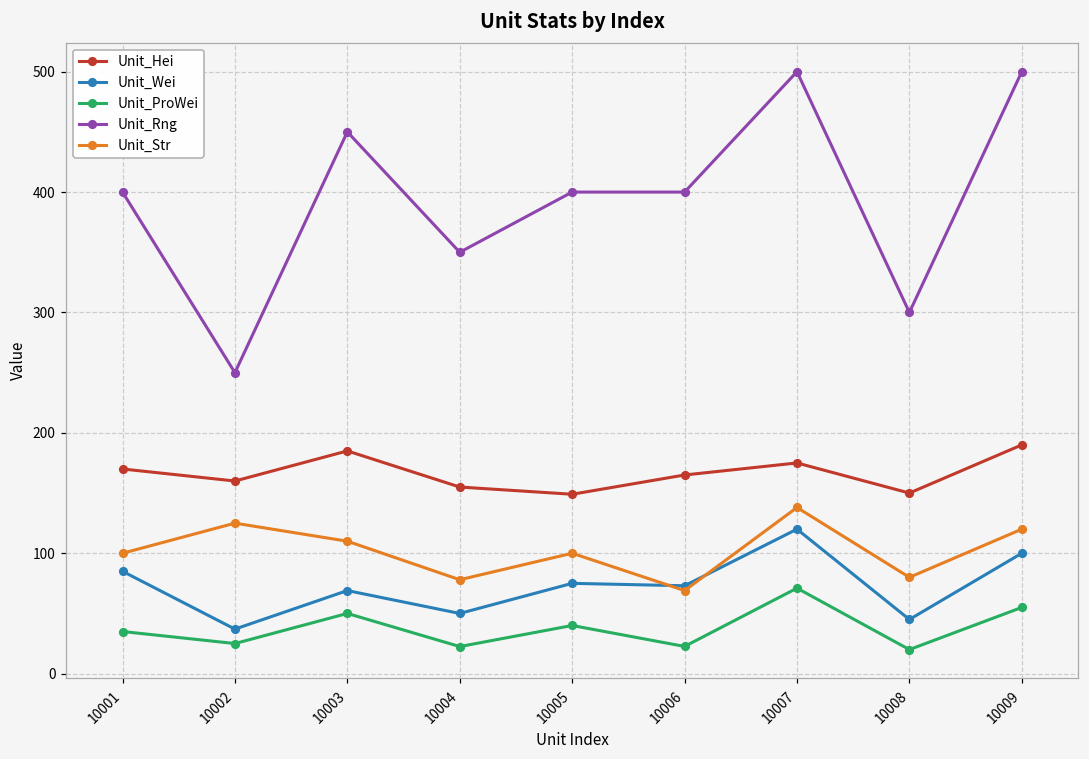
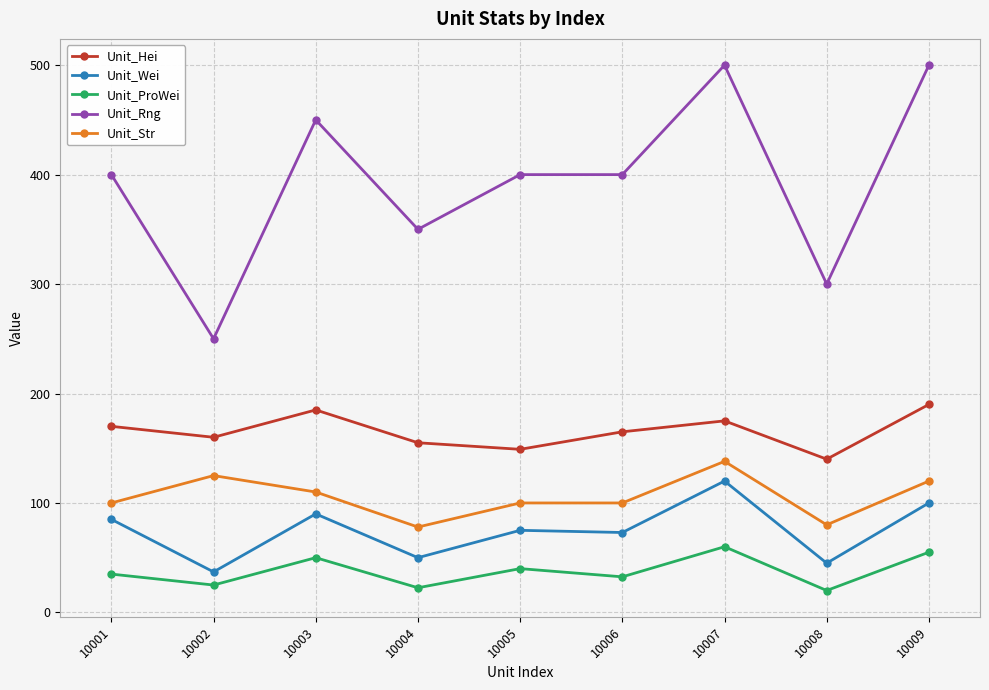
Unit_Wei, 10003: 69 -> 90
Unit_ProWei, 10006: 23 -> 33
Unit_Str, 10006: 69 -> 100
Unit_ProWei, 10007: 71 -> 60
Unit_Hei, 10008: 150 -> 140
